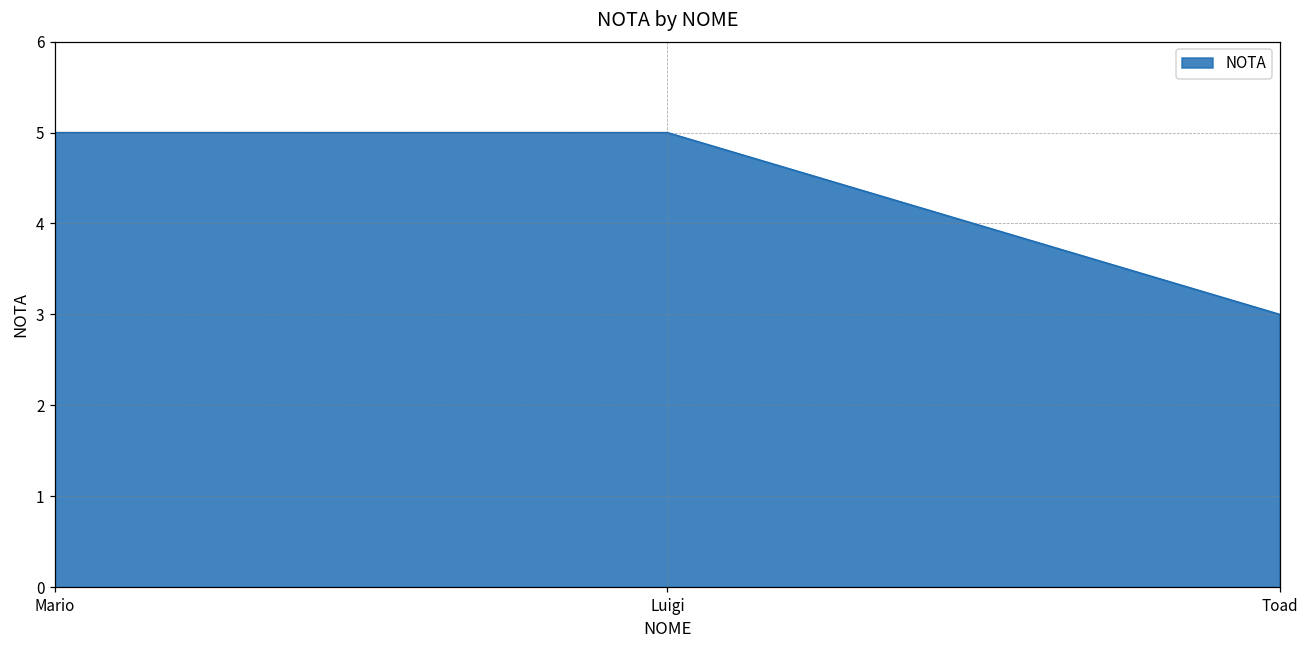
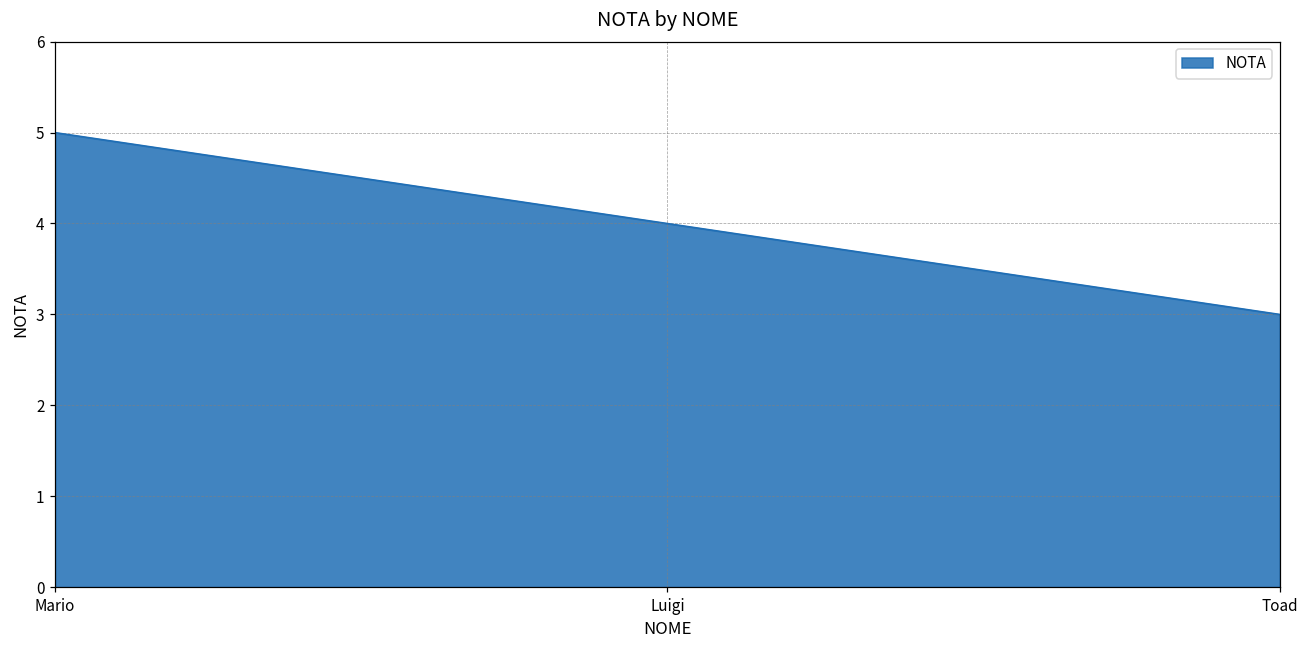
Luigi: 5 -> 4
